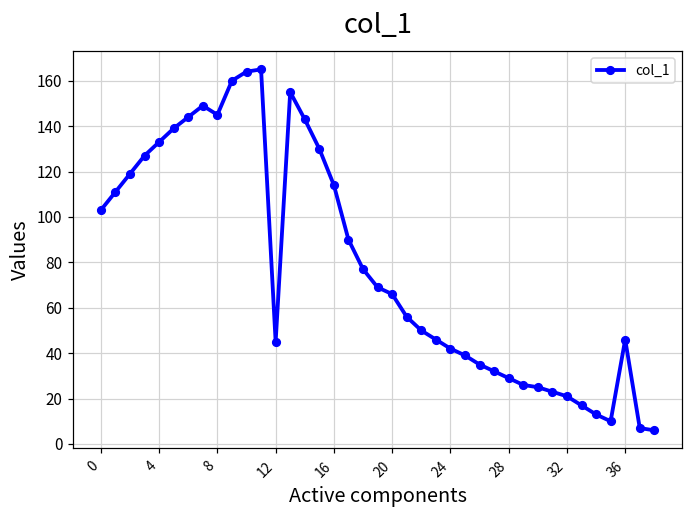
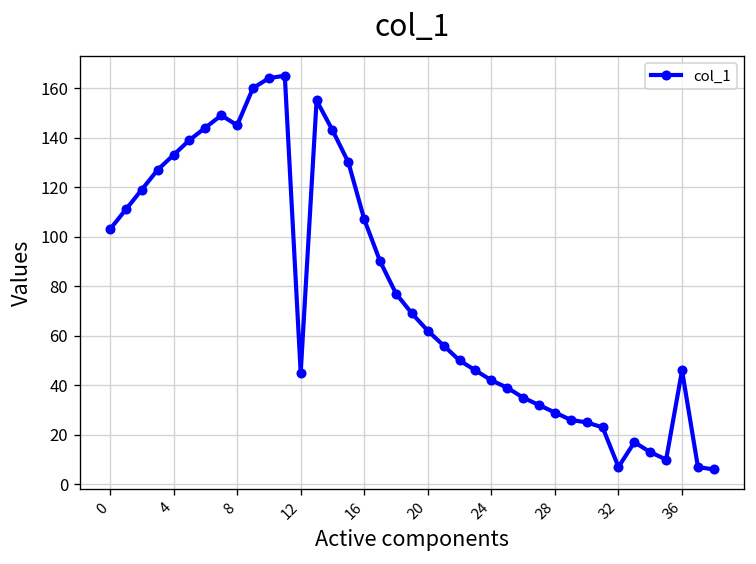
16: 114 -> 107
20: 66 -> 62
32: 21 -> 7
